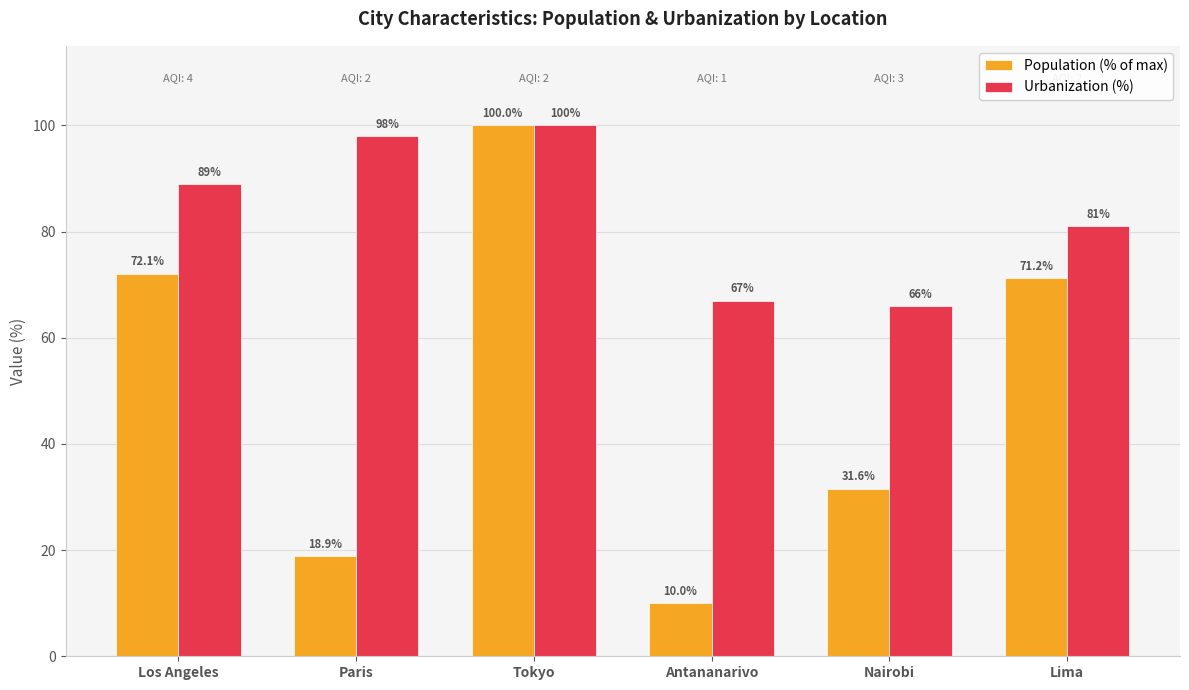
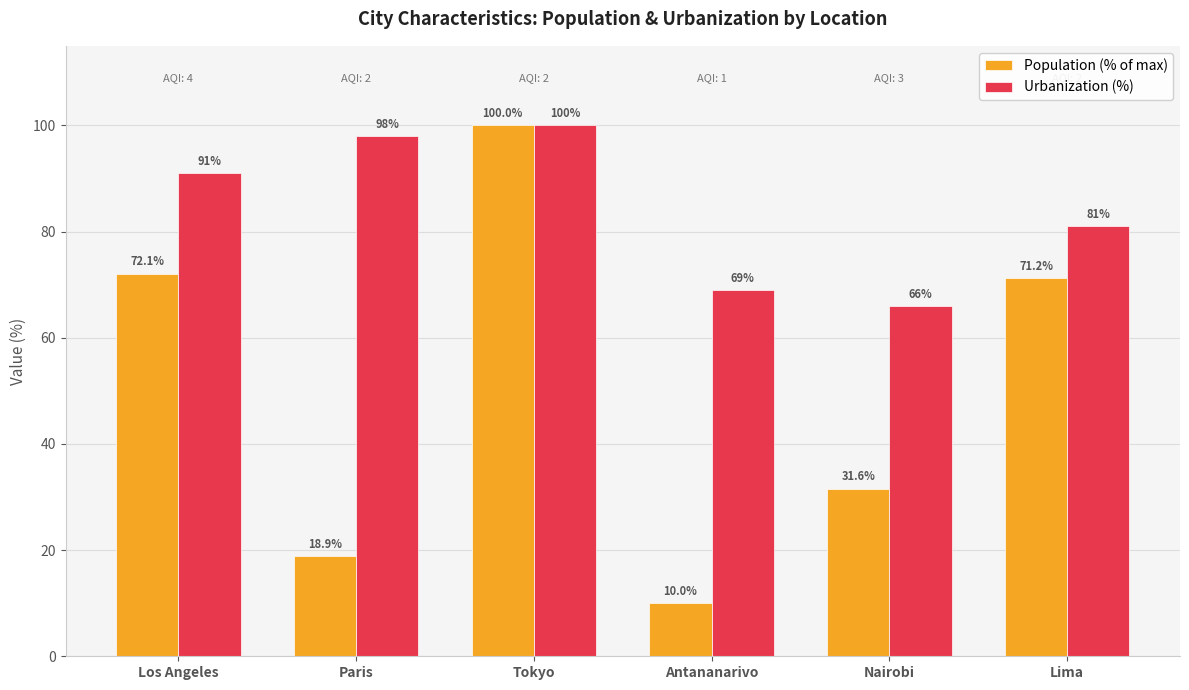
Urbanization (%), Los Angeles: 89% -> 91%
Urbanization (%), Antananarivo: 67% -> 69%
